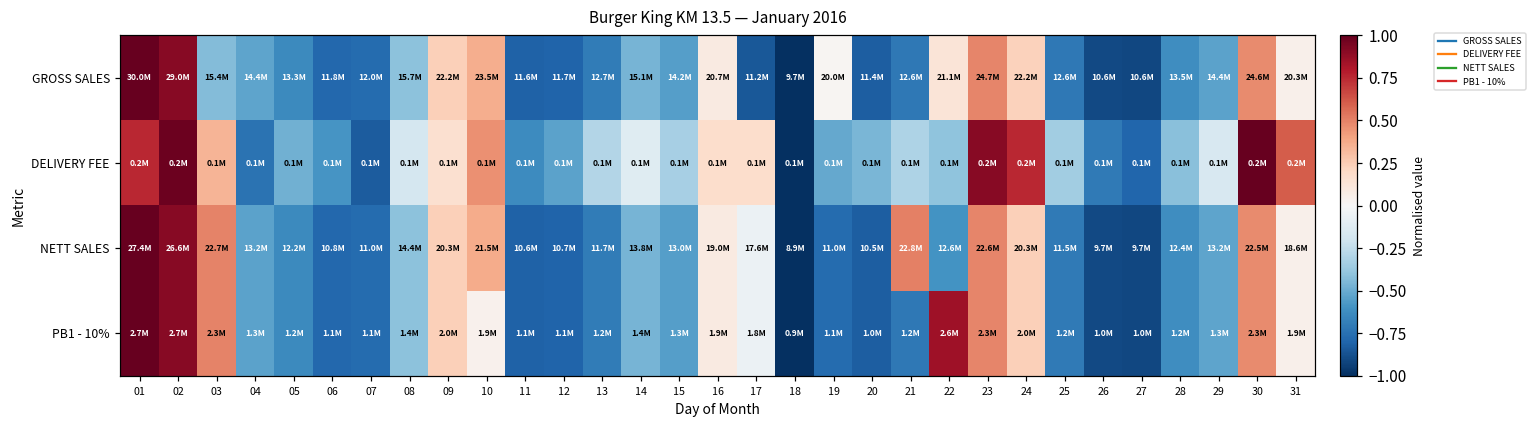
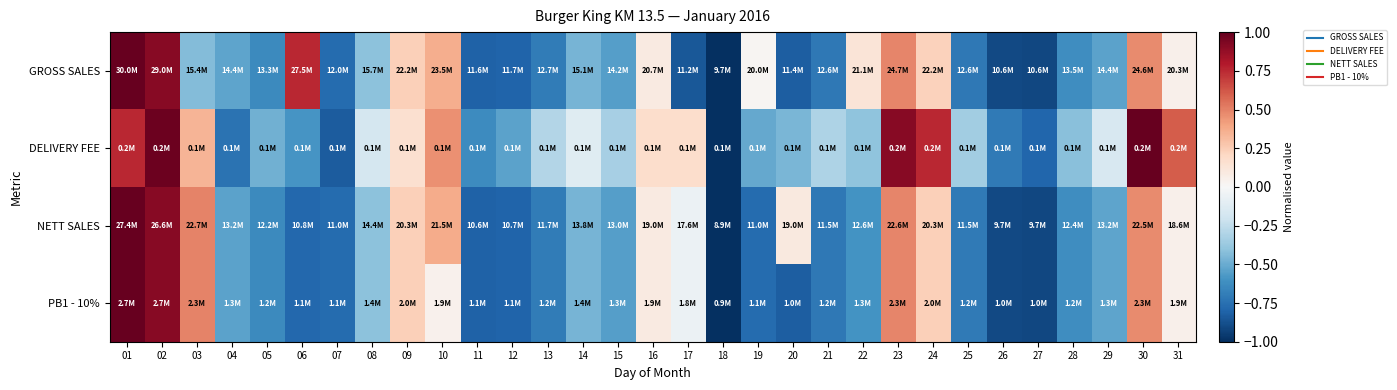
GROSS SALES, 06: 11.8M -> 27.5M
NETT SALES, 20: 10.5M -> 19.0M
NETT SALES, 21: 22.8M -> 11.5M
PB1 - 10%, 22: 2.6M -> 1.3M
